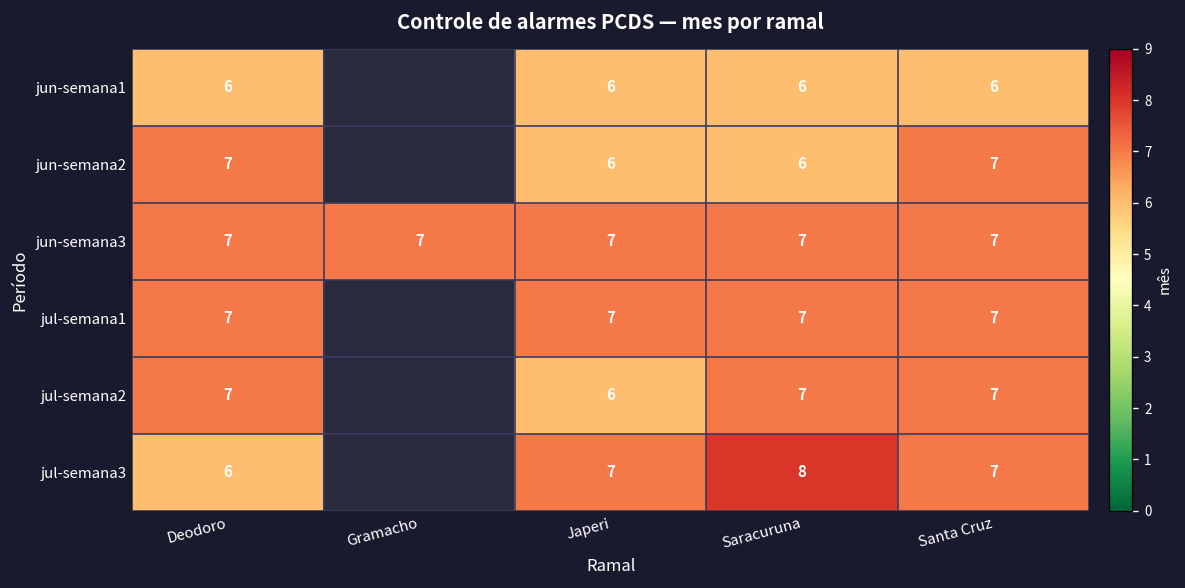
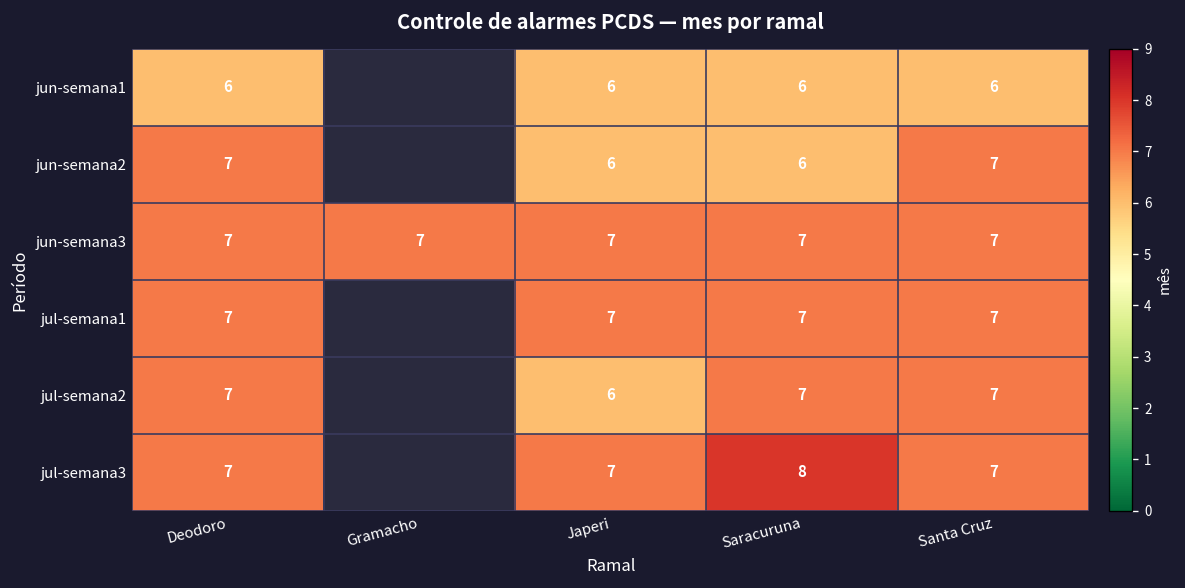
jul-semana3, Deodoro: 6 -> 7
